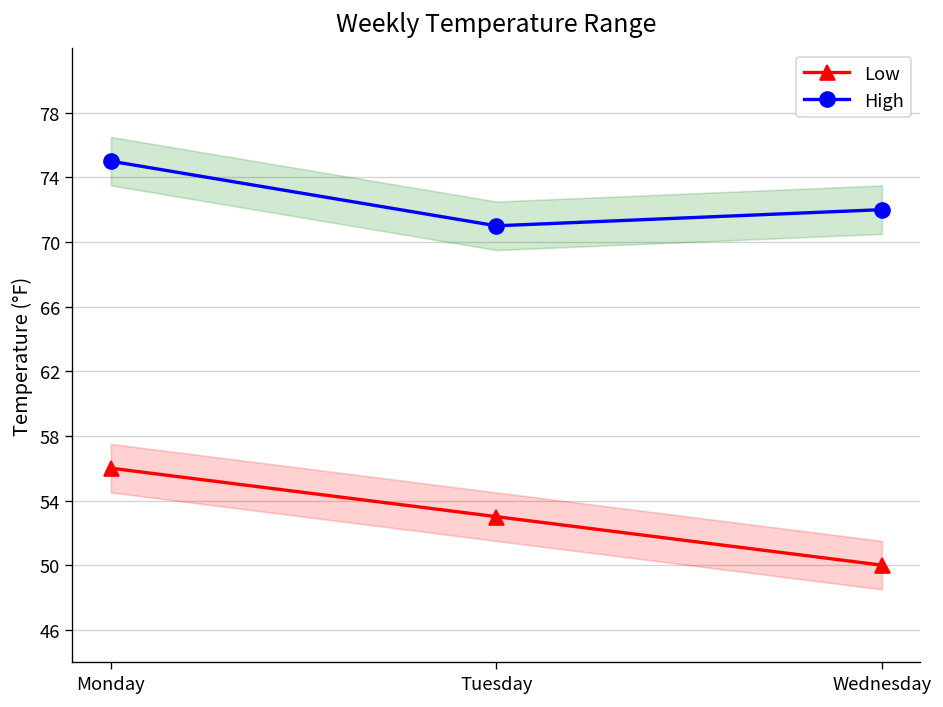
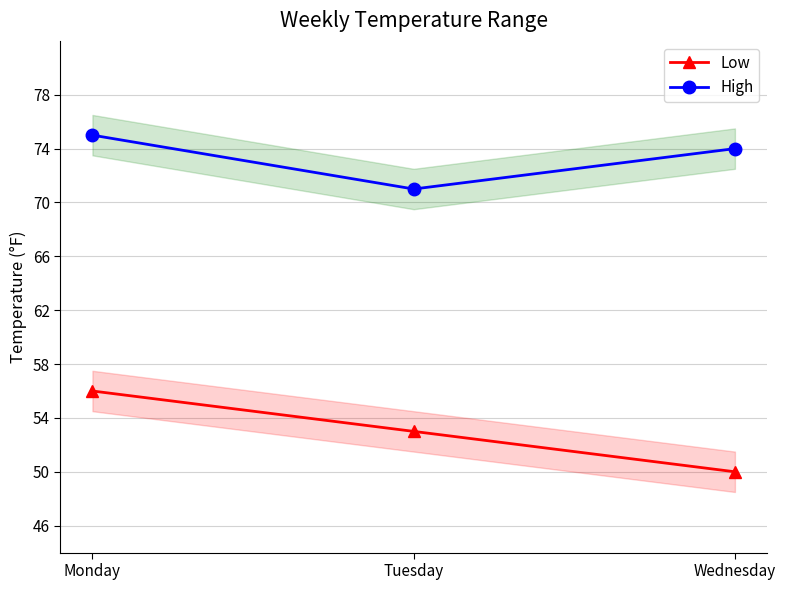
High, Wednesday: 72 -> 74
